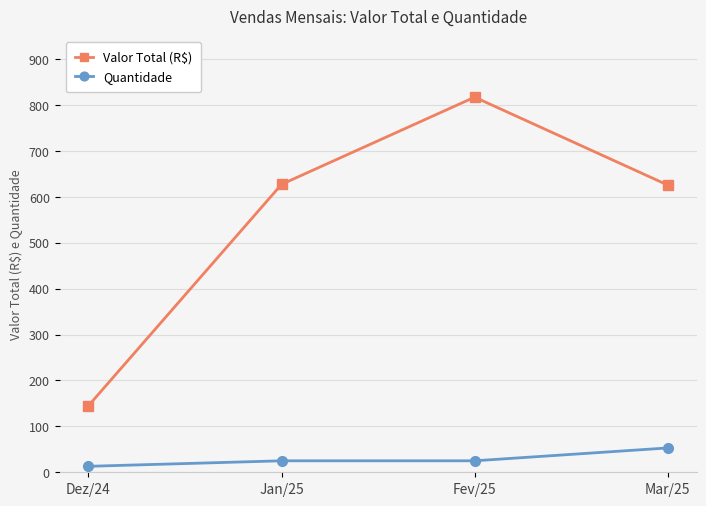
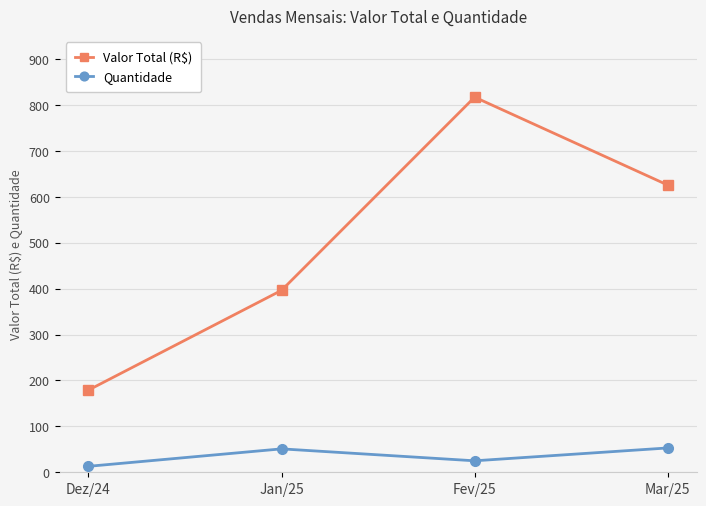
Valor Total (R$), Dez/24: 150 -> 180
Valor Total (R$), Jan/25: 630 -> 400
Quantidade, Jan/25: 30 -> 50
